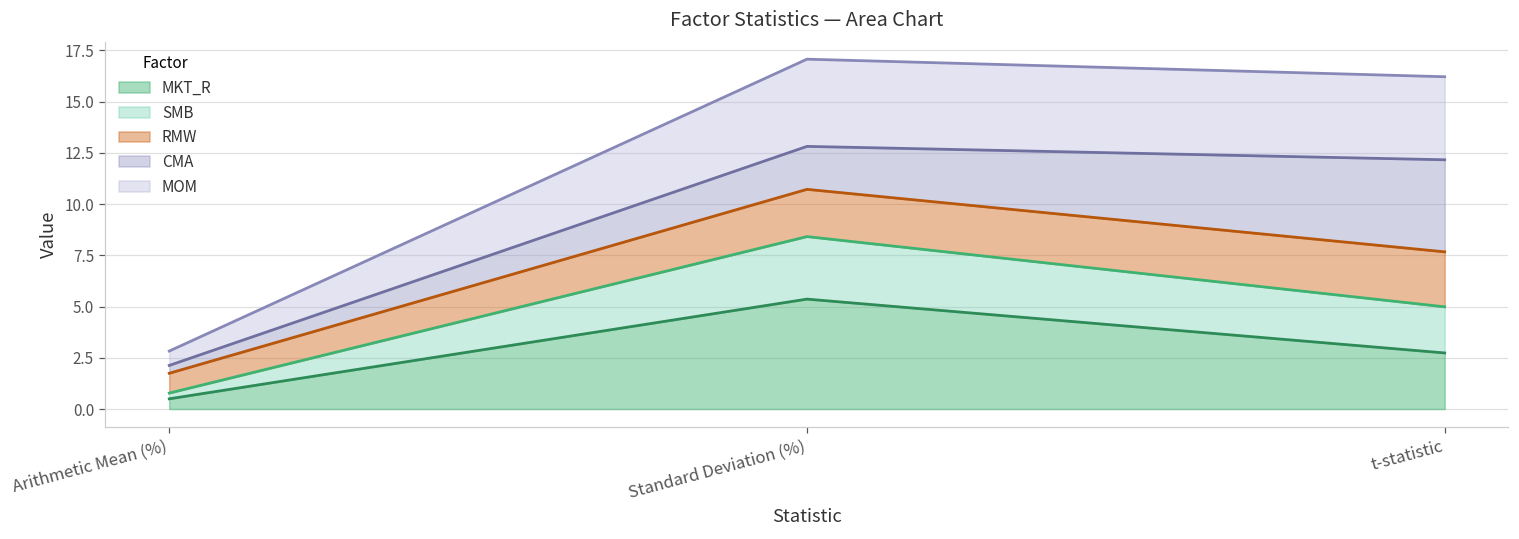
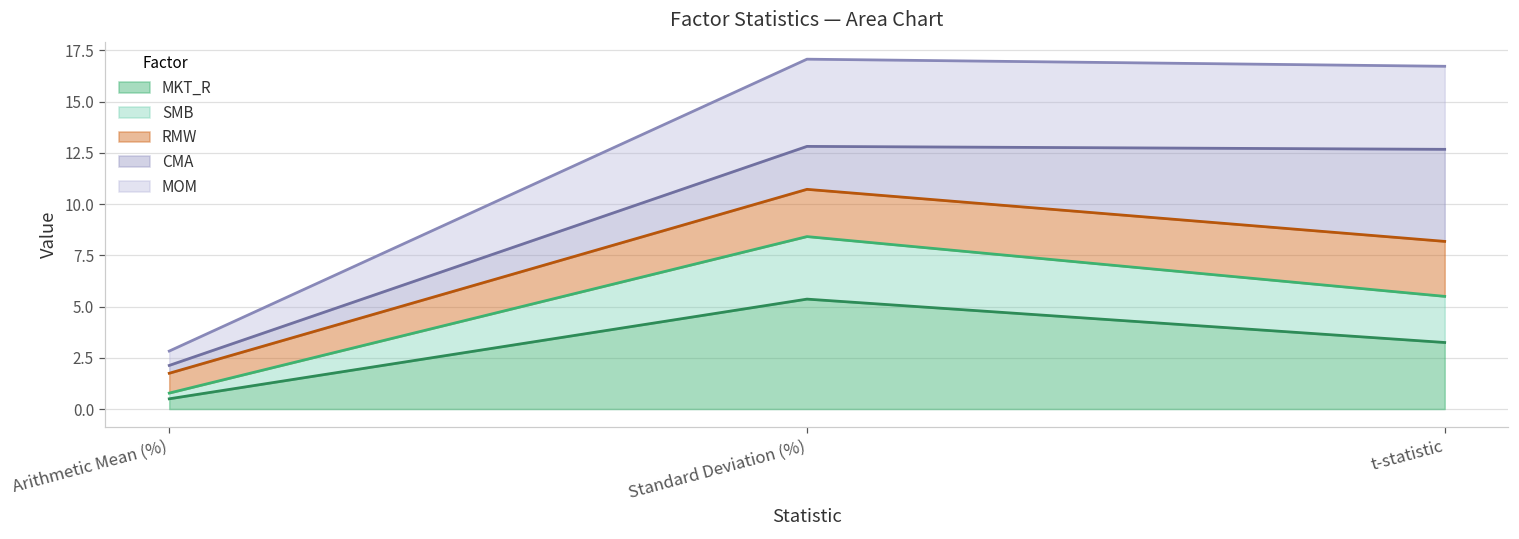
MKT_R, t-statistic: 2.7 -> 3.2
